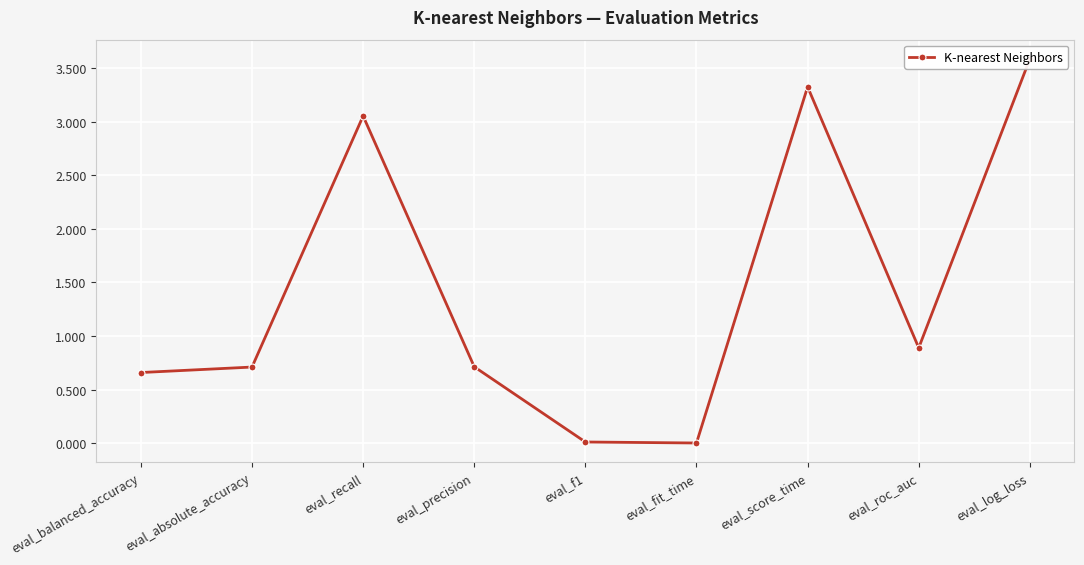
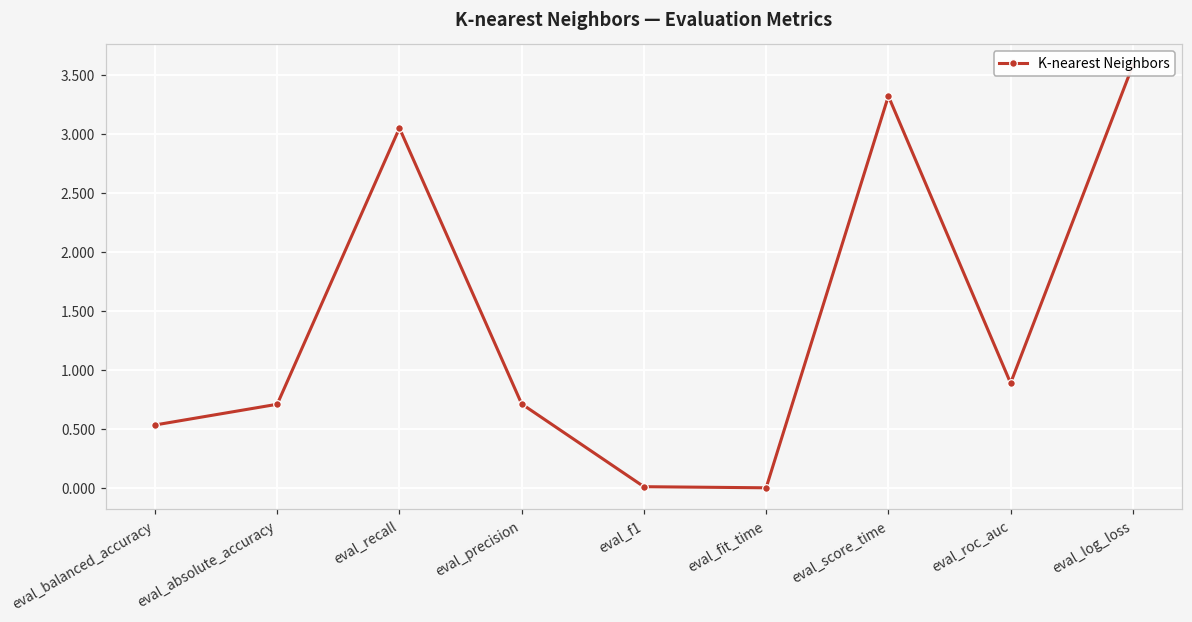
eval_balanced_accuracy: 0.66 -> 0.54
